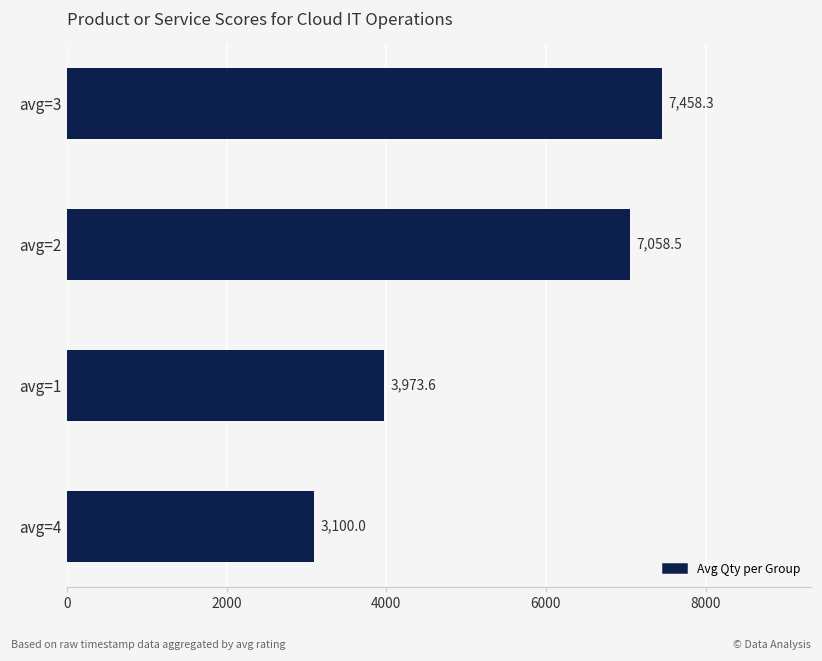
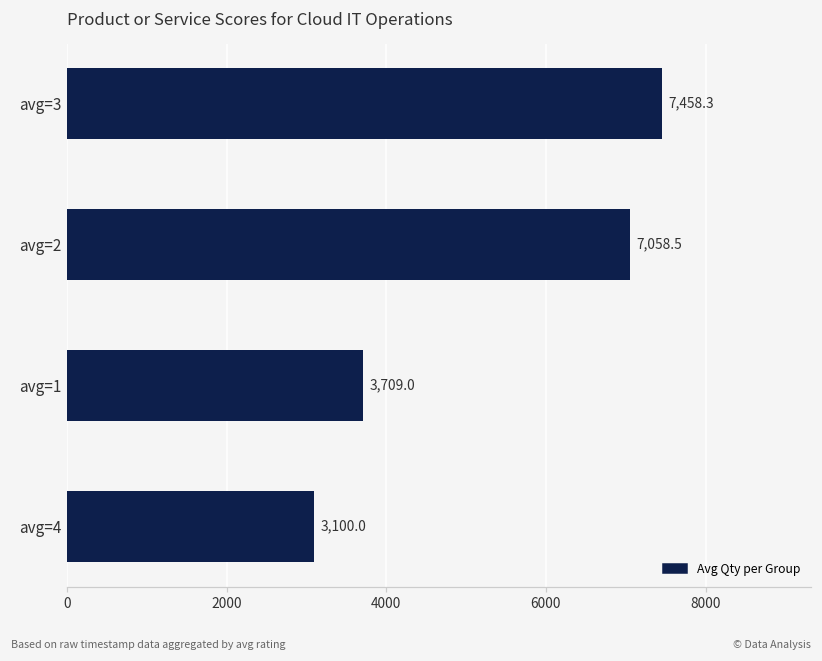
avg=1: 3,973.6 -> 3,709.0
